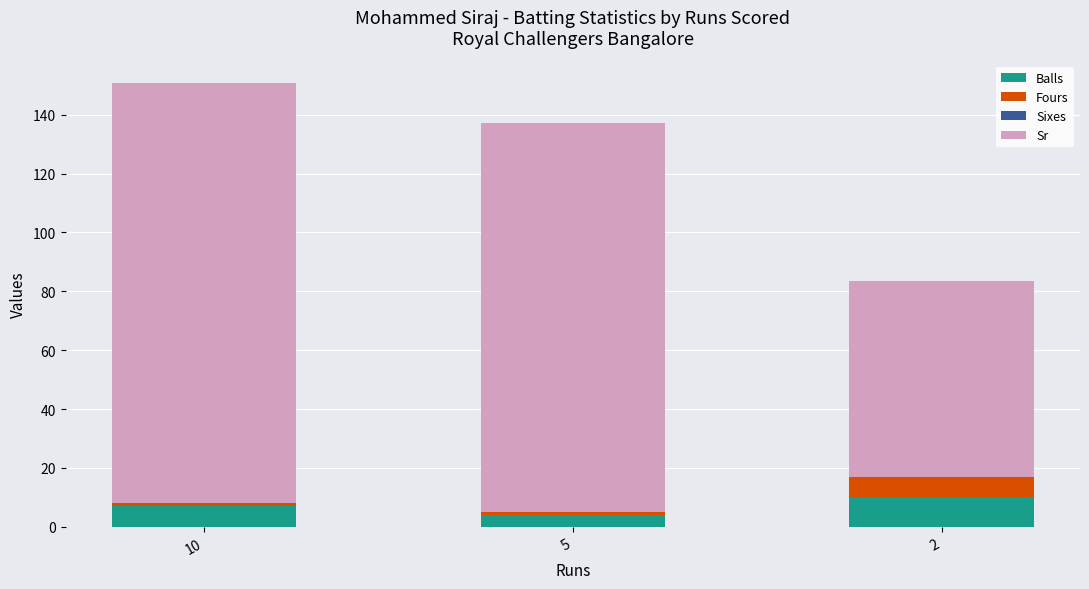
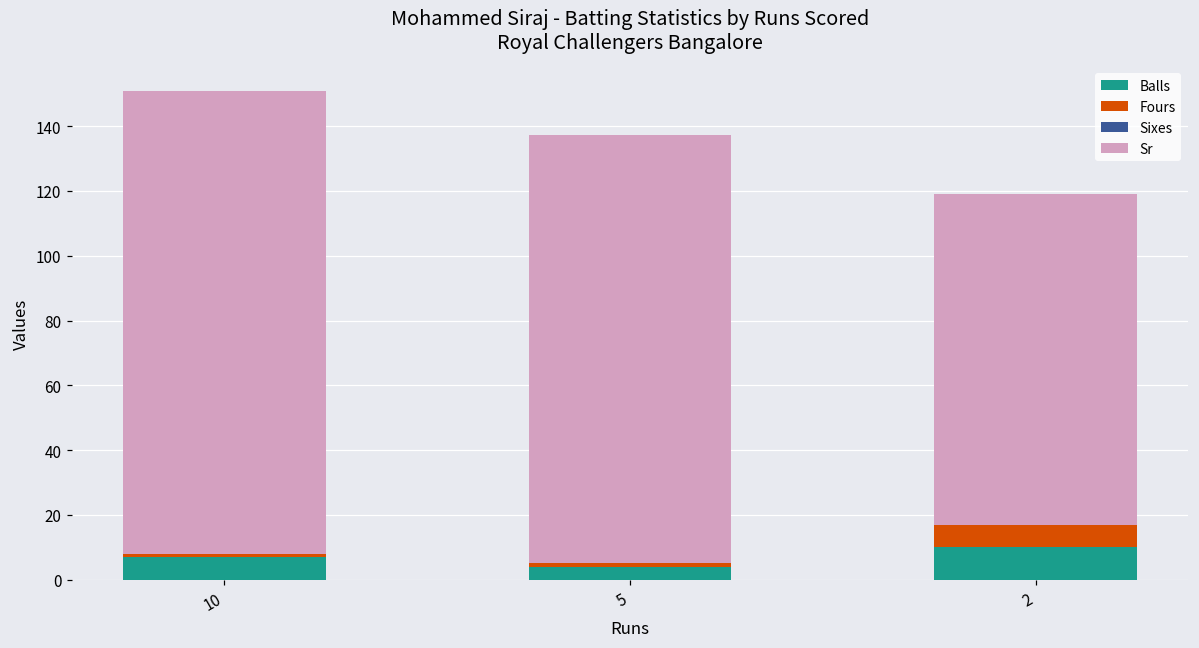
Sr, 2: 67 -> 102
